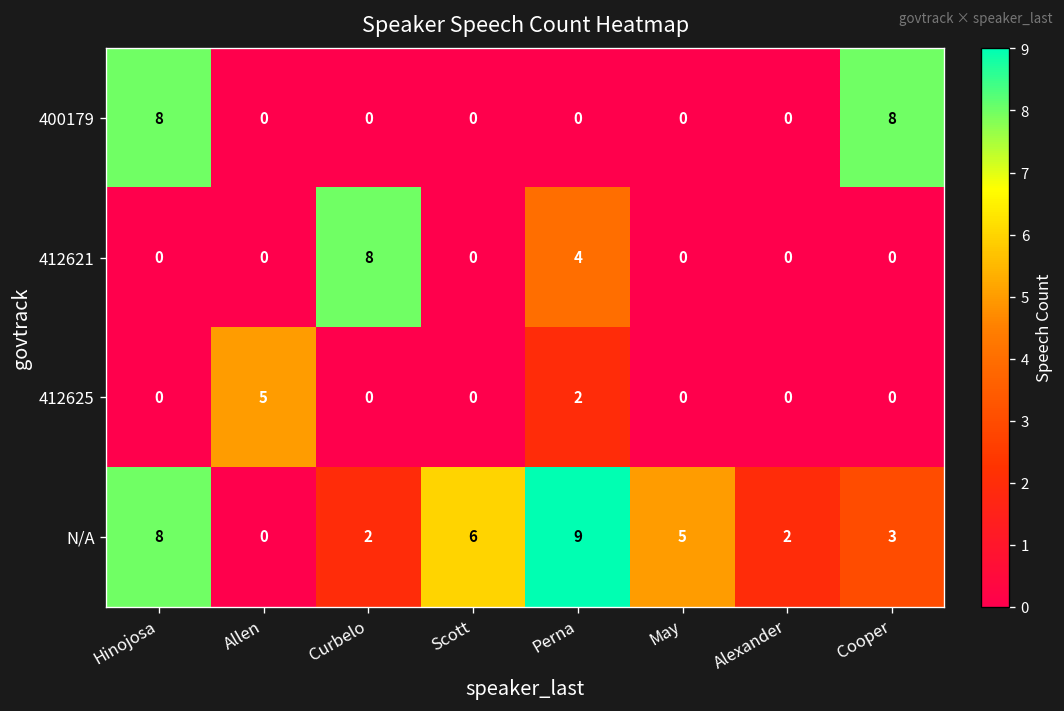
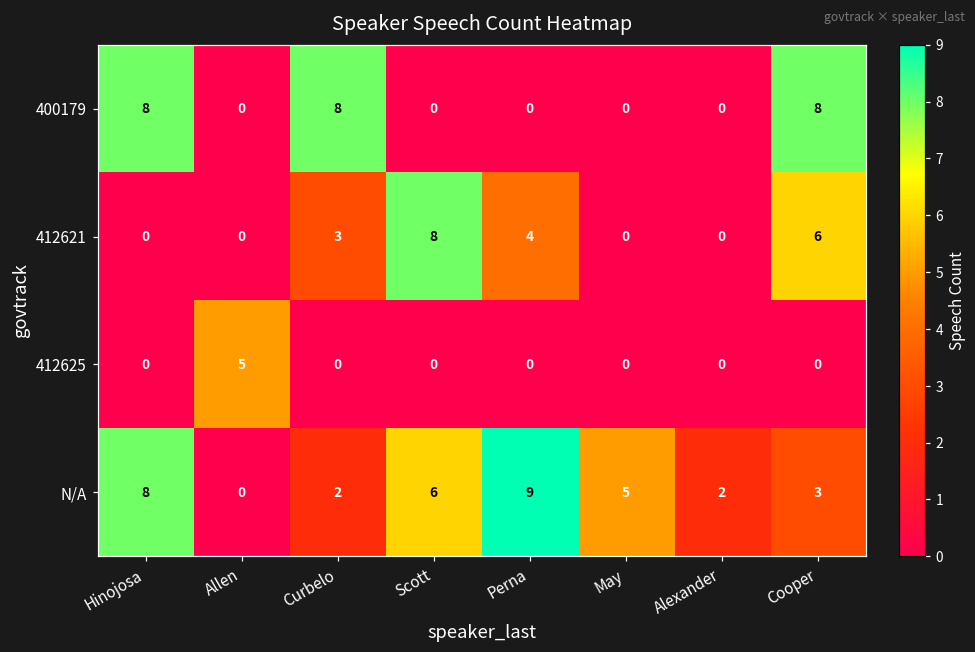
400179, Curbelo: 0 -> 8
412621, Curbelo: 8 -> 3
412621, Scott: 0 -> 8
412621, Cooper: 0 -> 6
412625, Perna: 2 -> 0
